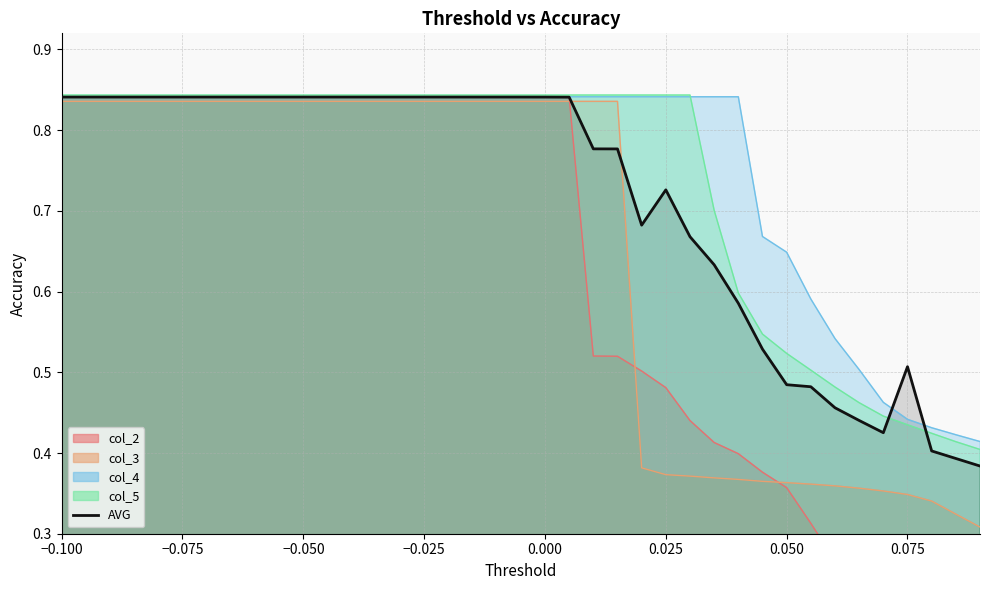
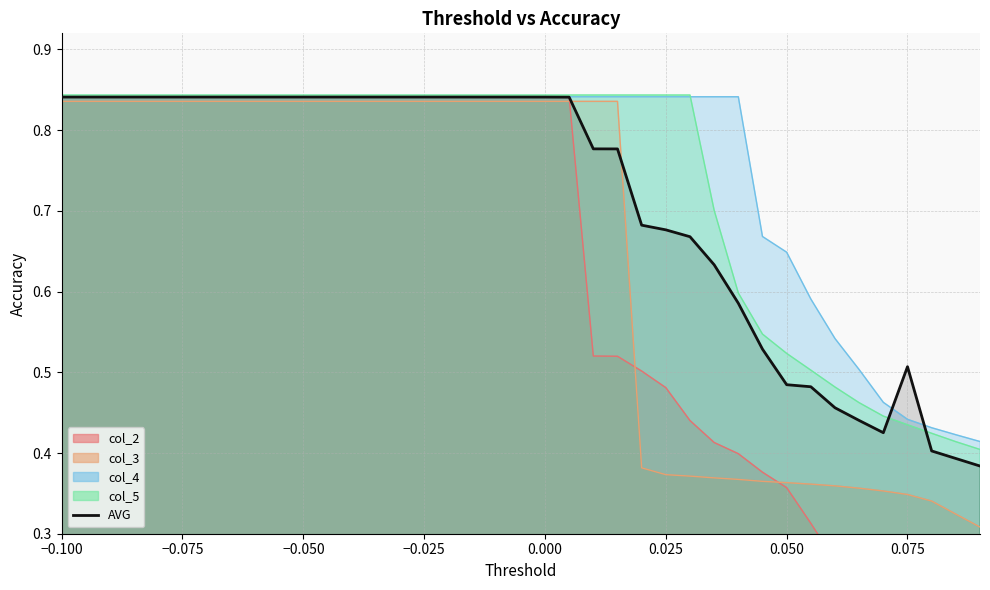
AVG, 0.025: 0.73 -> 0.68
